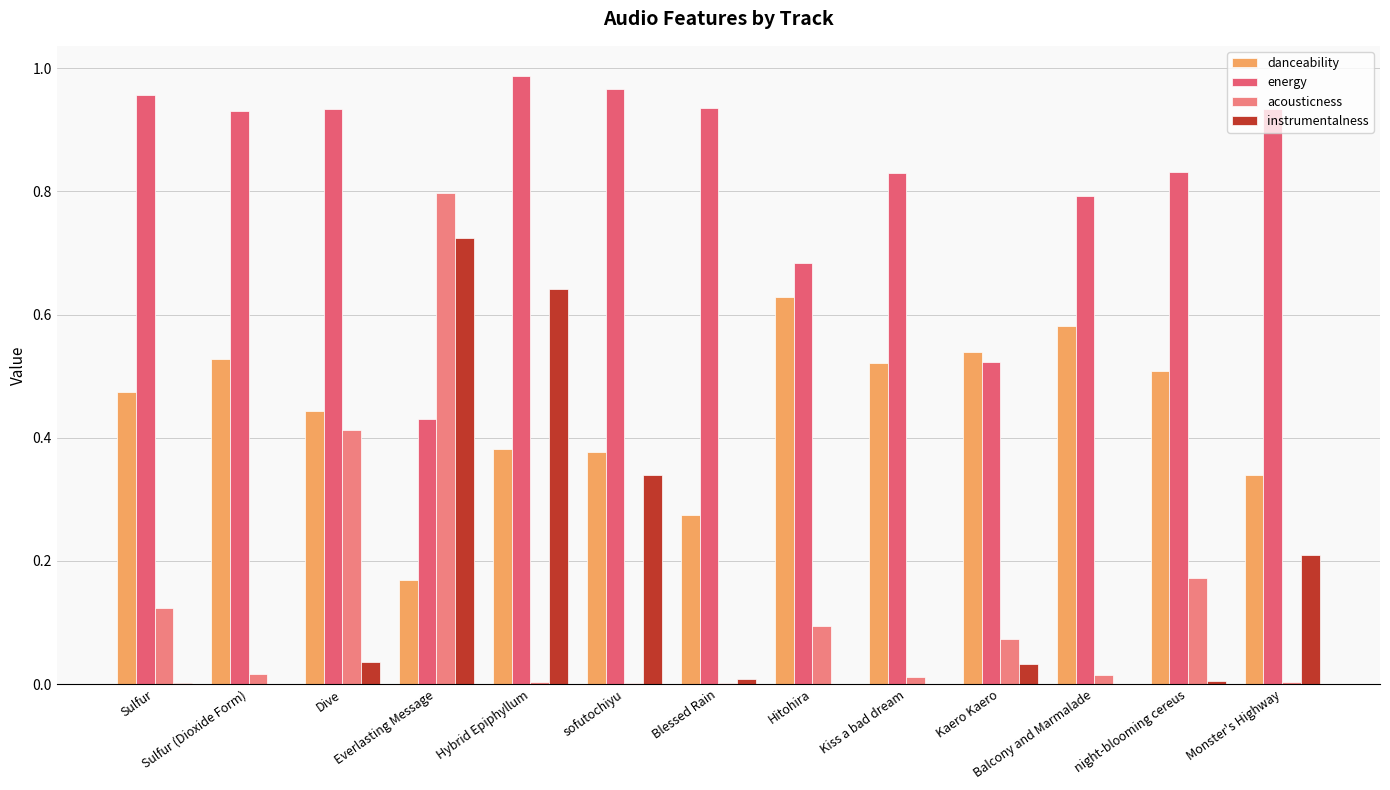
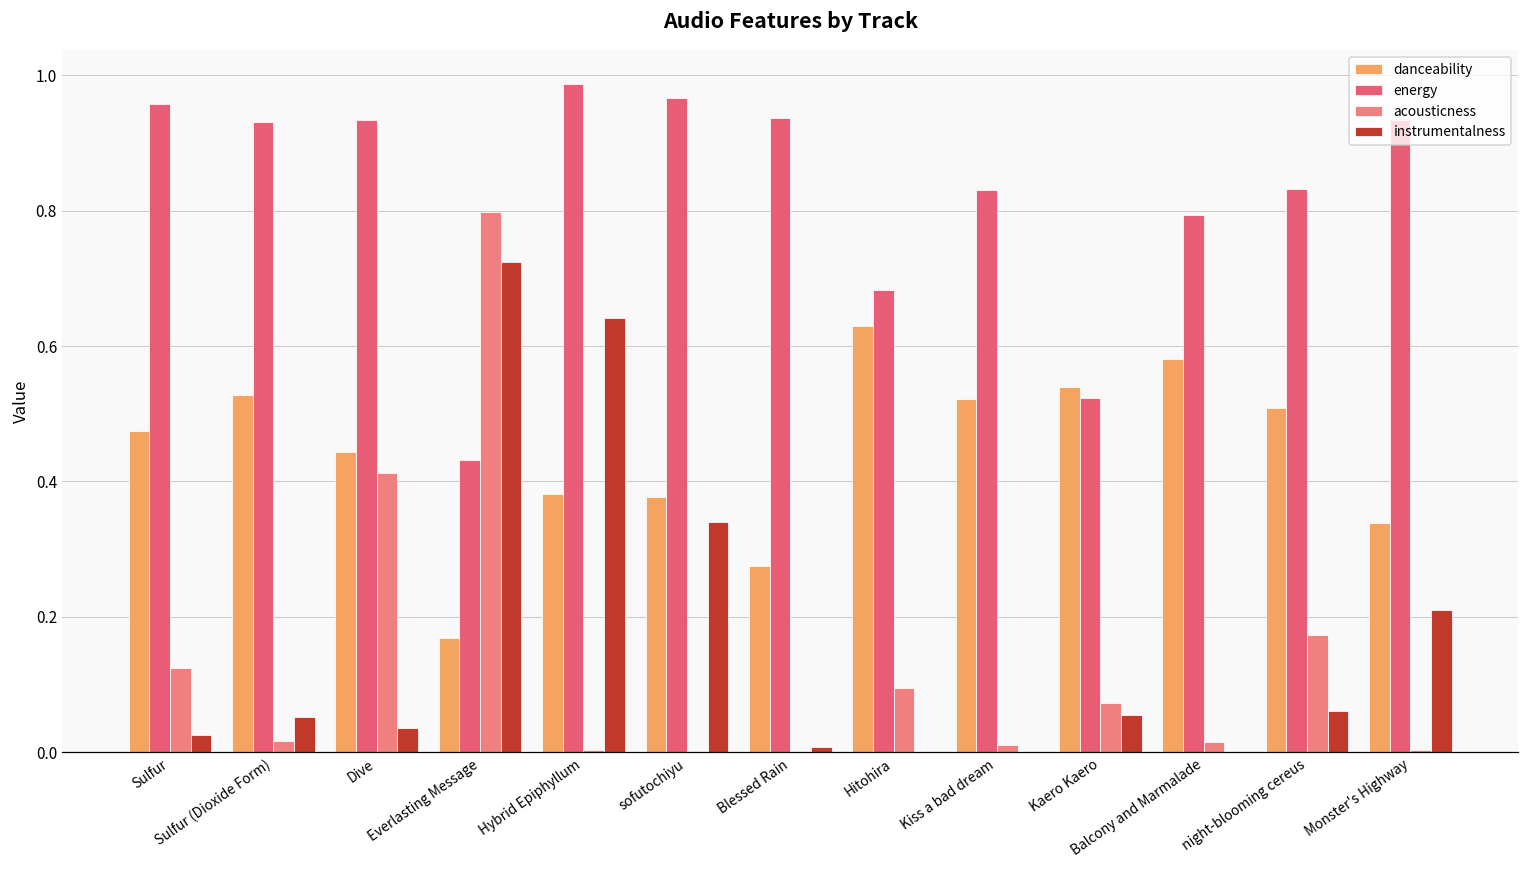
instrumentalness, Sulfur: 0.00 -> 0.03
instrumentalness, Sulfur (Dioxide Form): 0.00 -> 0.05
instrumentalness, Kaero Kaero: 0.03 -> 0.06
instrumentalness, night-blooming cereus: 0.01 -> 0.06
